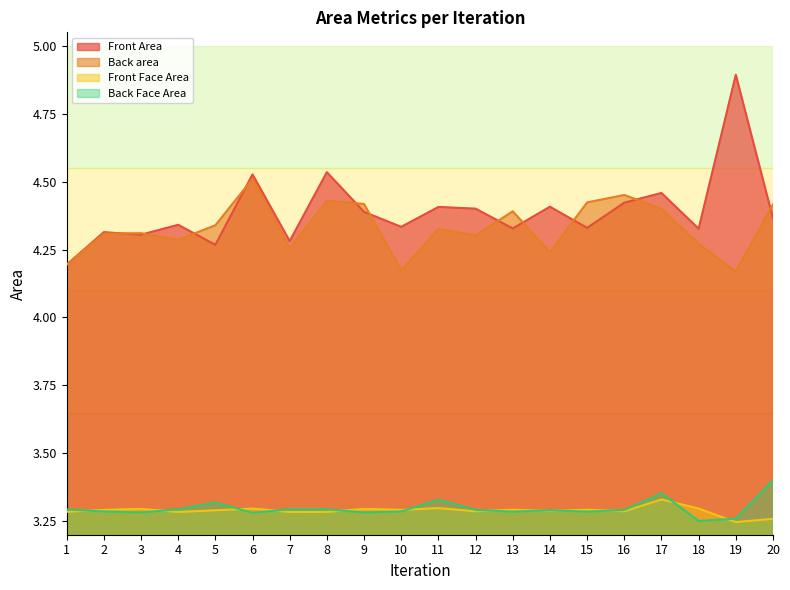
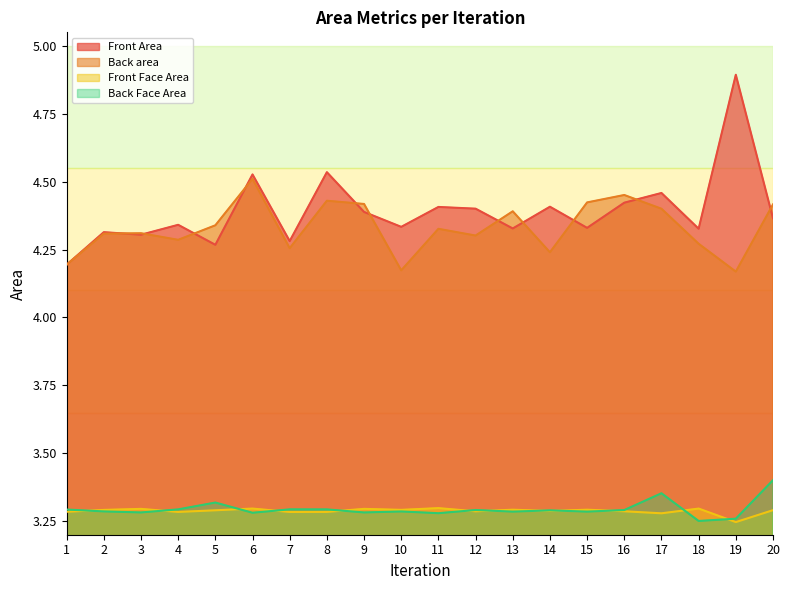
Back Face Area, 11: 3.33 -> 3.28
Front Face Area, 17: 3.33 -> 3.28
Front Face Area, 20: 3.26 -> 3.29
